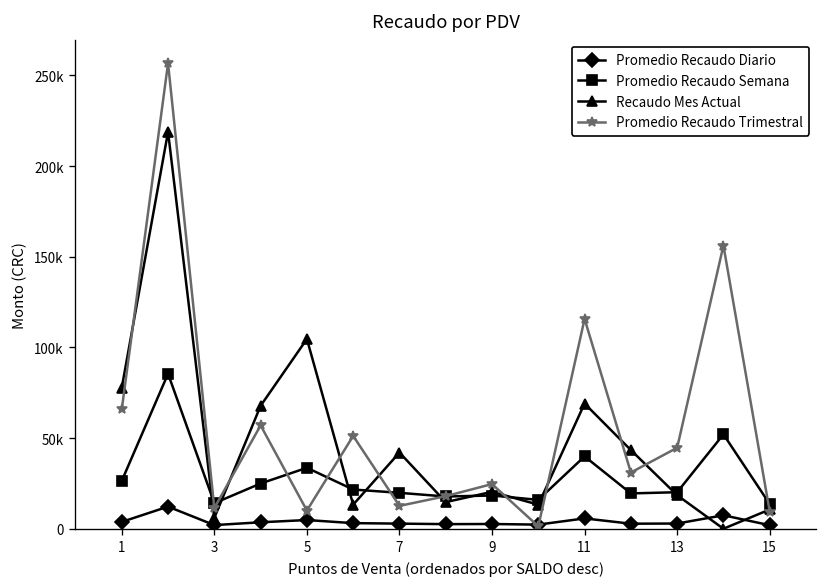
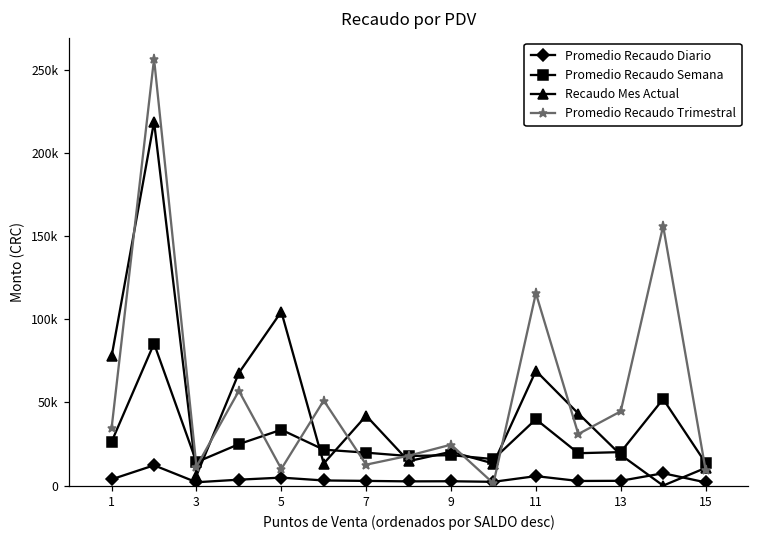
Promedio Recaudo Trimestral, 1: 66000 -> 35000
